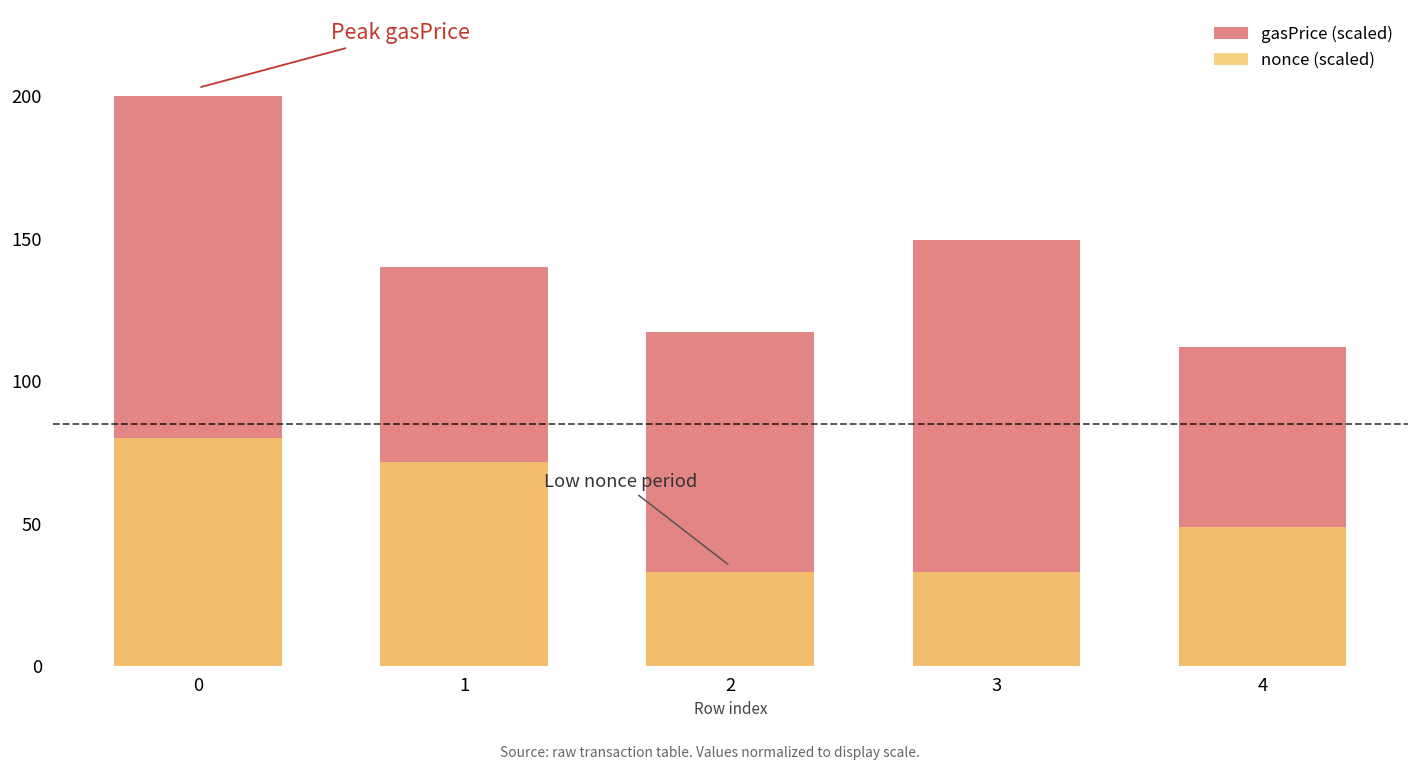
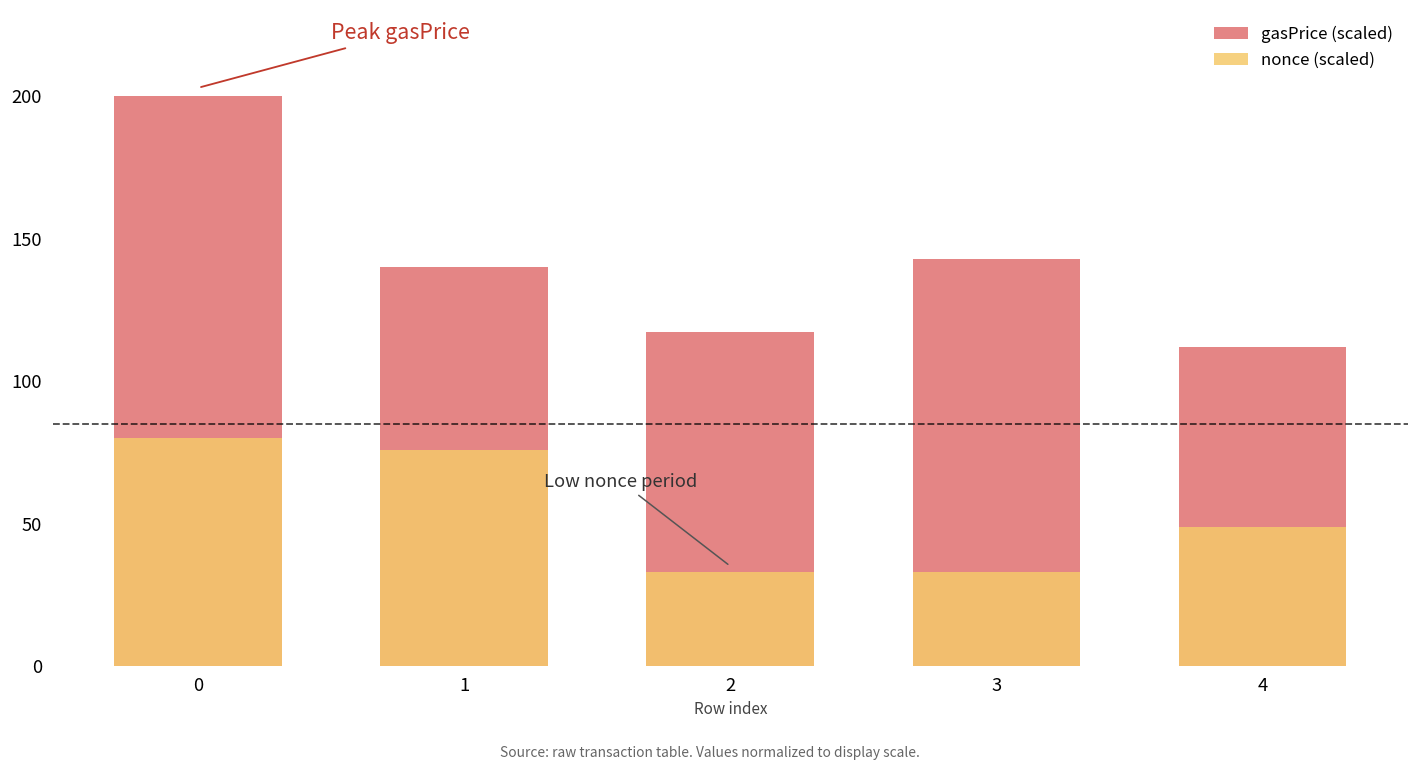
nonce (scaled), 1: 72 -> 76
gasPrice (scaled), 3: 150 -> 143
